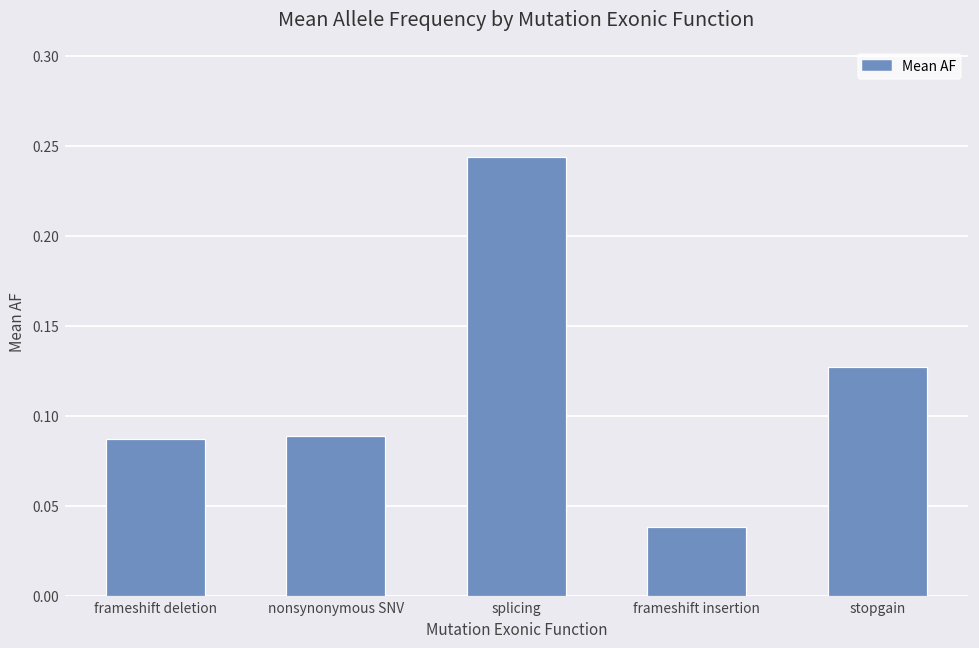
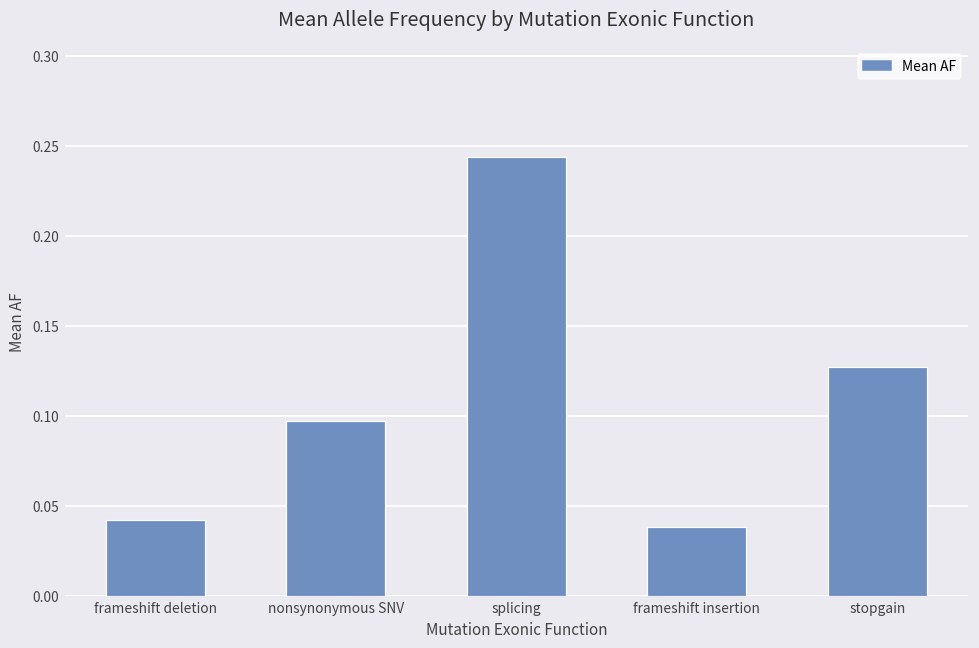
frameshift deletion: 0.087 -> 0.042
nonsynonymous SNV: 0.089 -> 0.097
